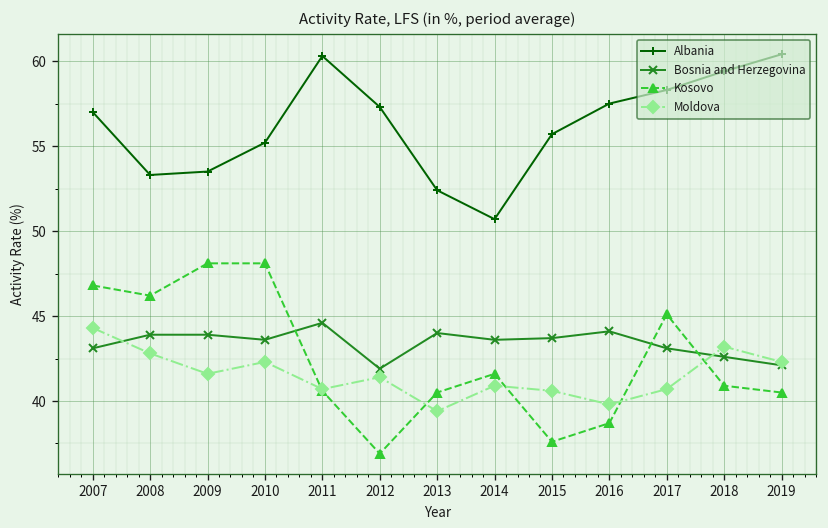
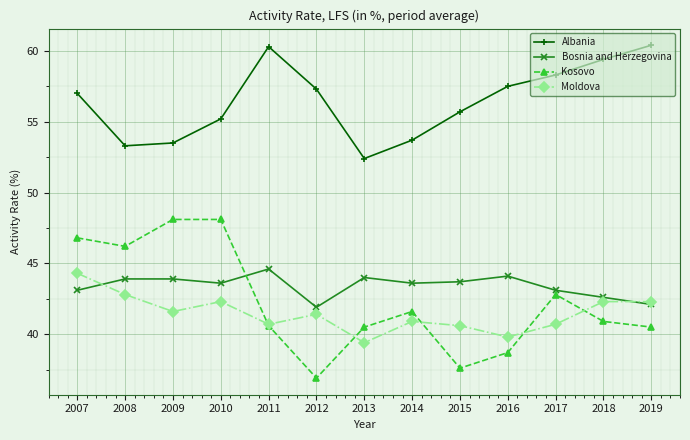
Albania, 2014: 50.7 -> 53.7
Kosovo, 2017: 45.1 -> 42.8
Moldova, 2018: 43.2 -> 42.3
